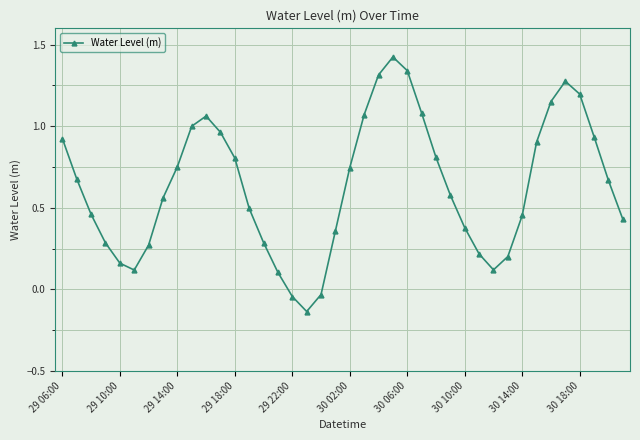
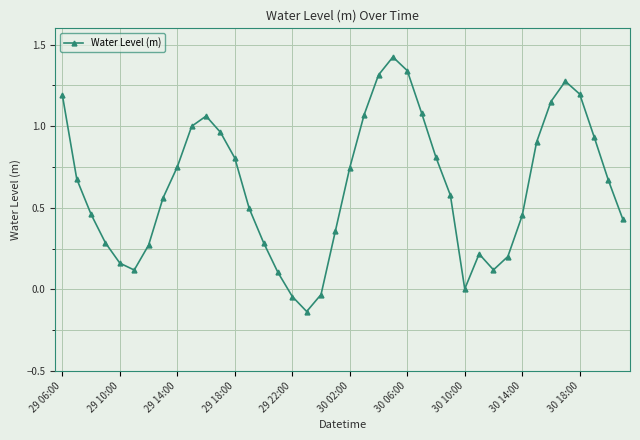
29 06:00: 0.92 -> 1.19
30 10:00: 0.38 -> 0.00
